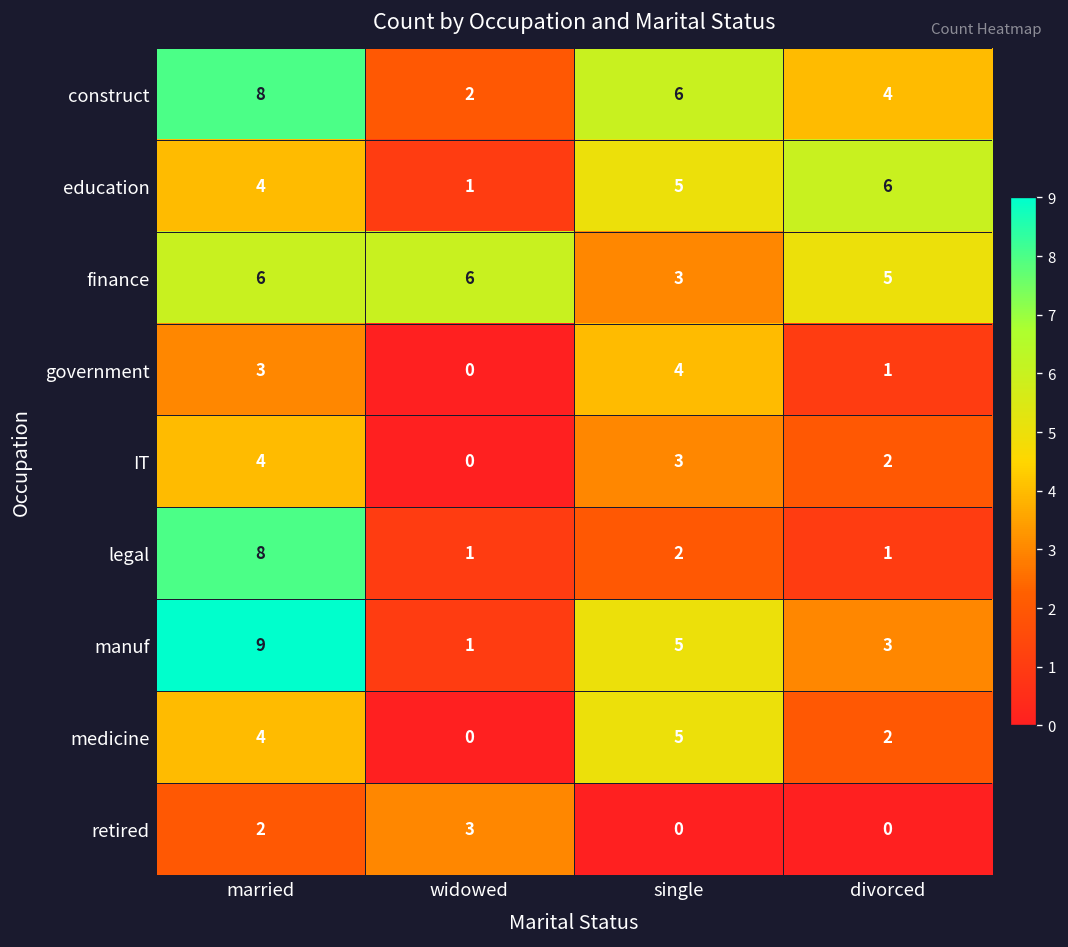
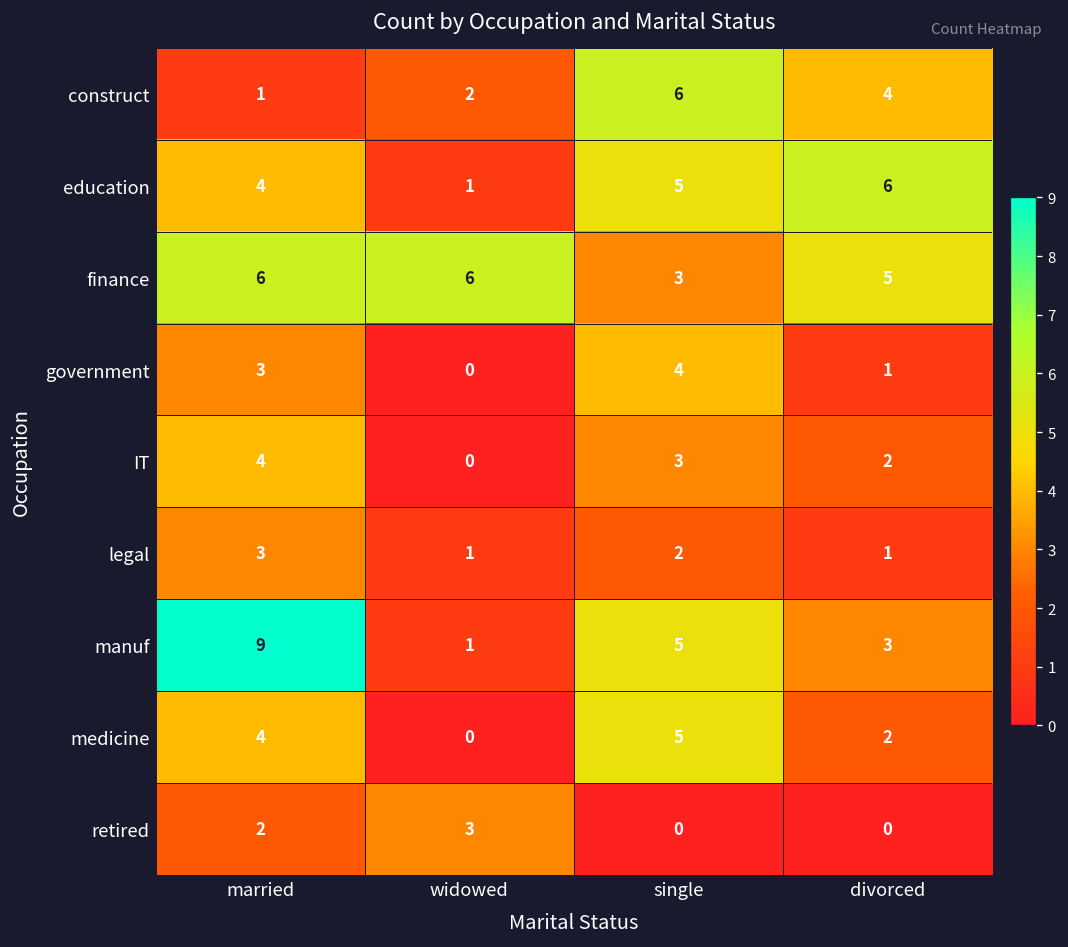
construct, married: 8 -> 1
legal, married: 8 -> 3
